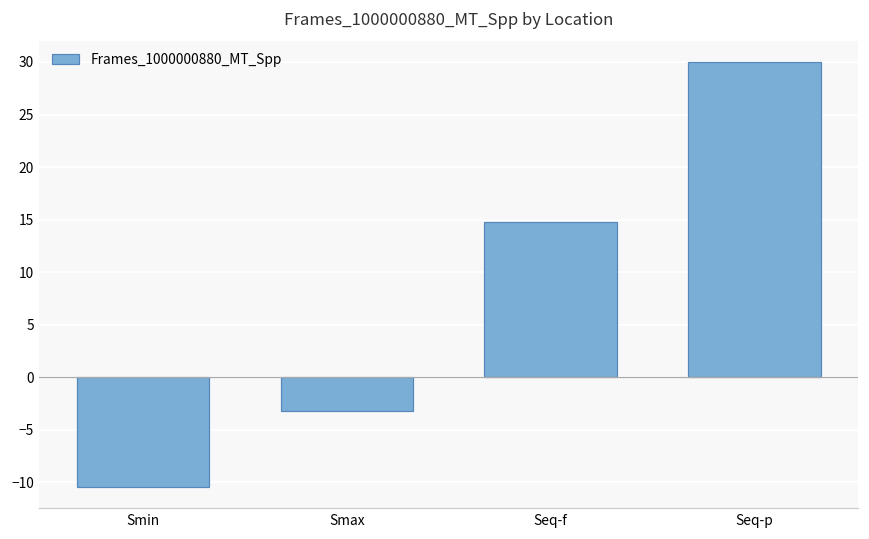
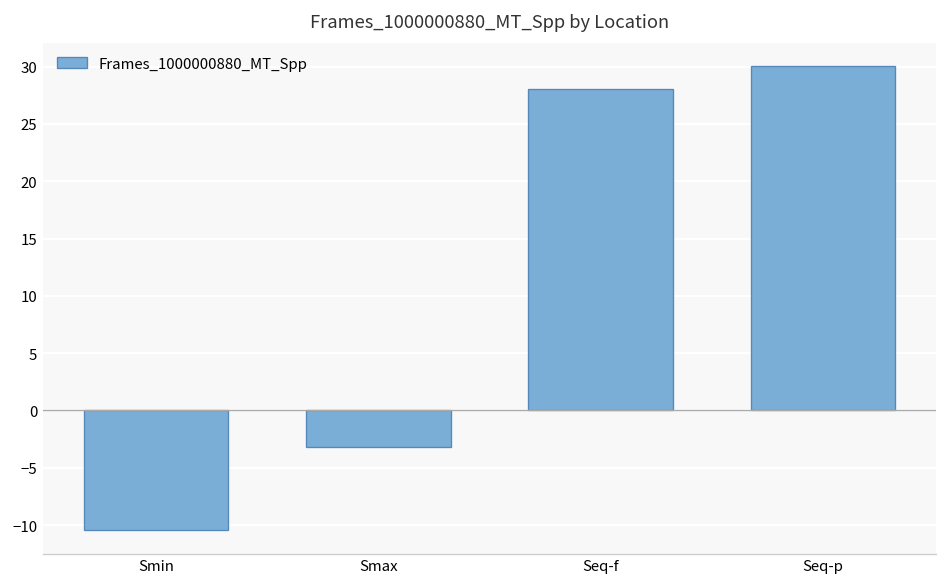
Seq-f: 15 -> 28
